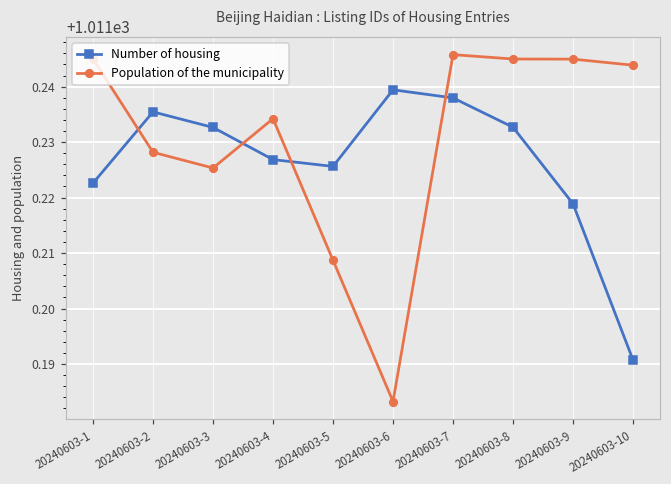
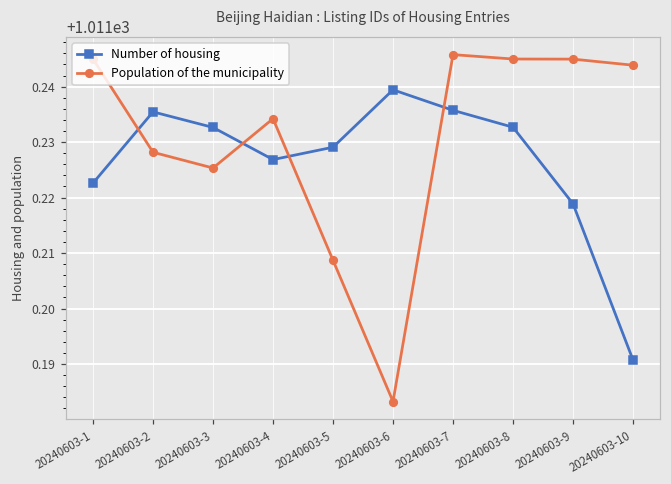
Number of housing, 20240603-5: 1011.226 -> 1011.229
Number of housing, 20240603-7: 1011.238 -> 1011.236
